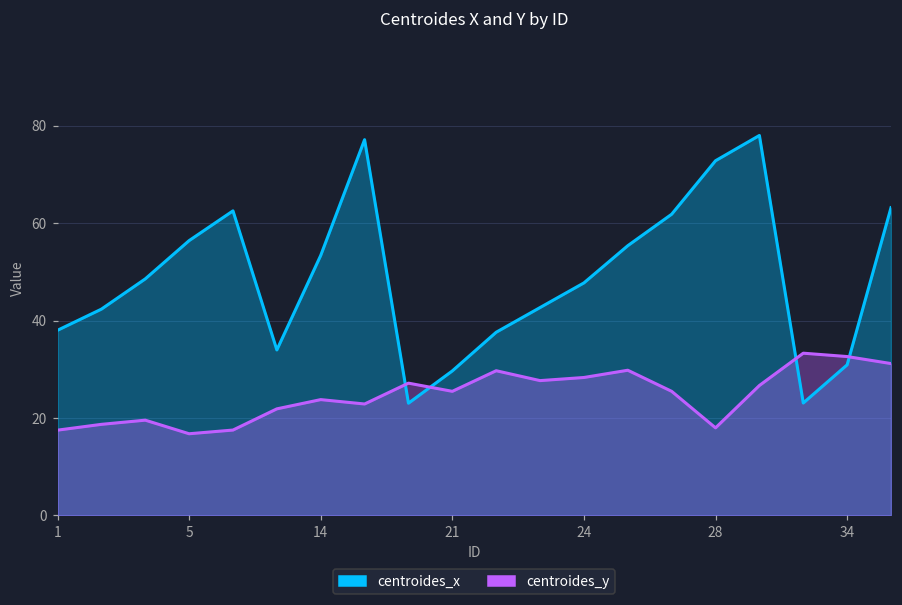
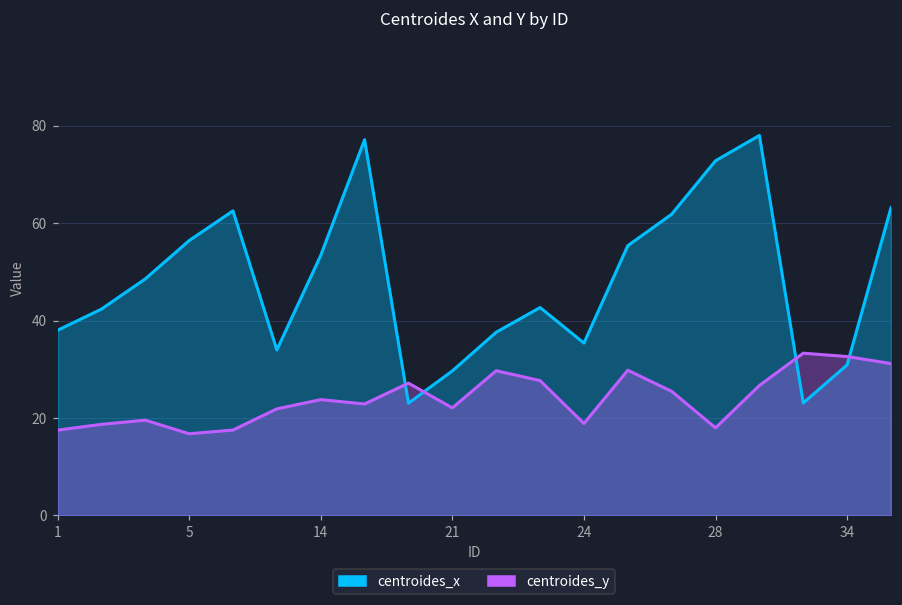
centroides_y, 21: 25 -> 22
centroides_x, 24: 48 -> 35
centroides_y, 24: 28 -> 19
